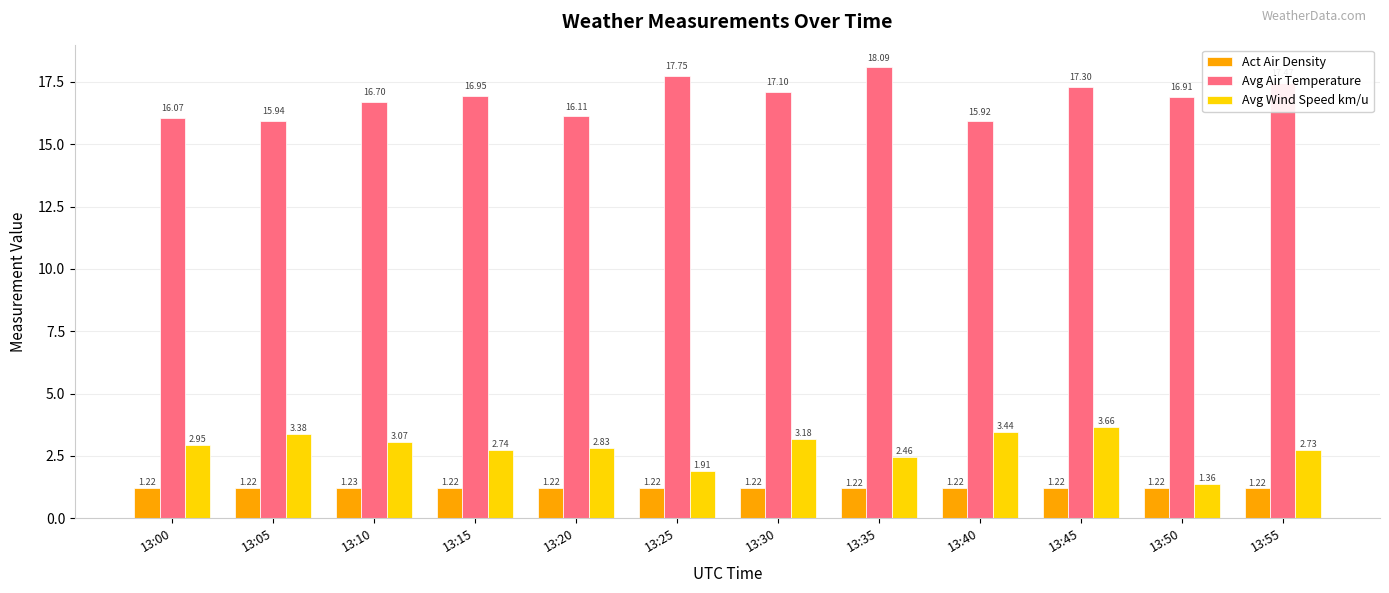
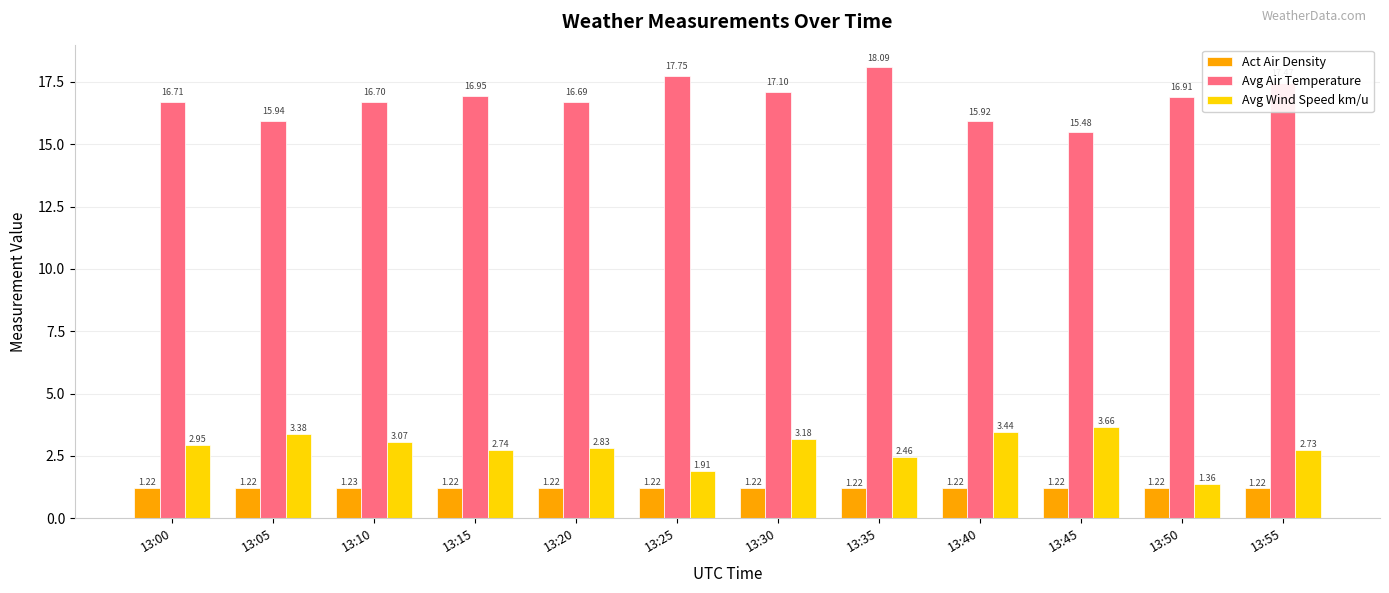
Avg Air Temperature, 13:00: 16.07 -> 16.71
Avg Air Temperature, 13:20: 16.11 -> 16.69
Avg Air Temperature, 13:45: 17.30 -> 15.48
